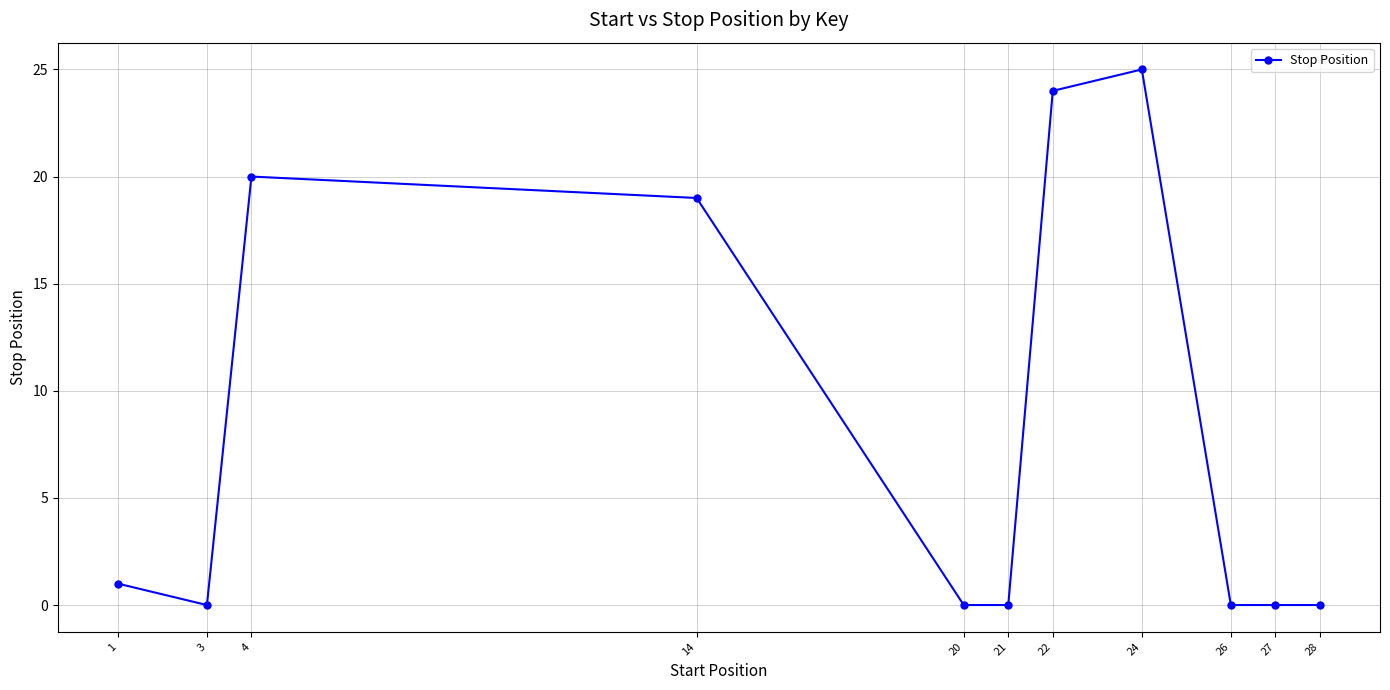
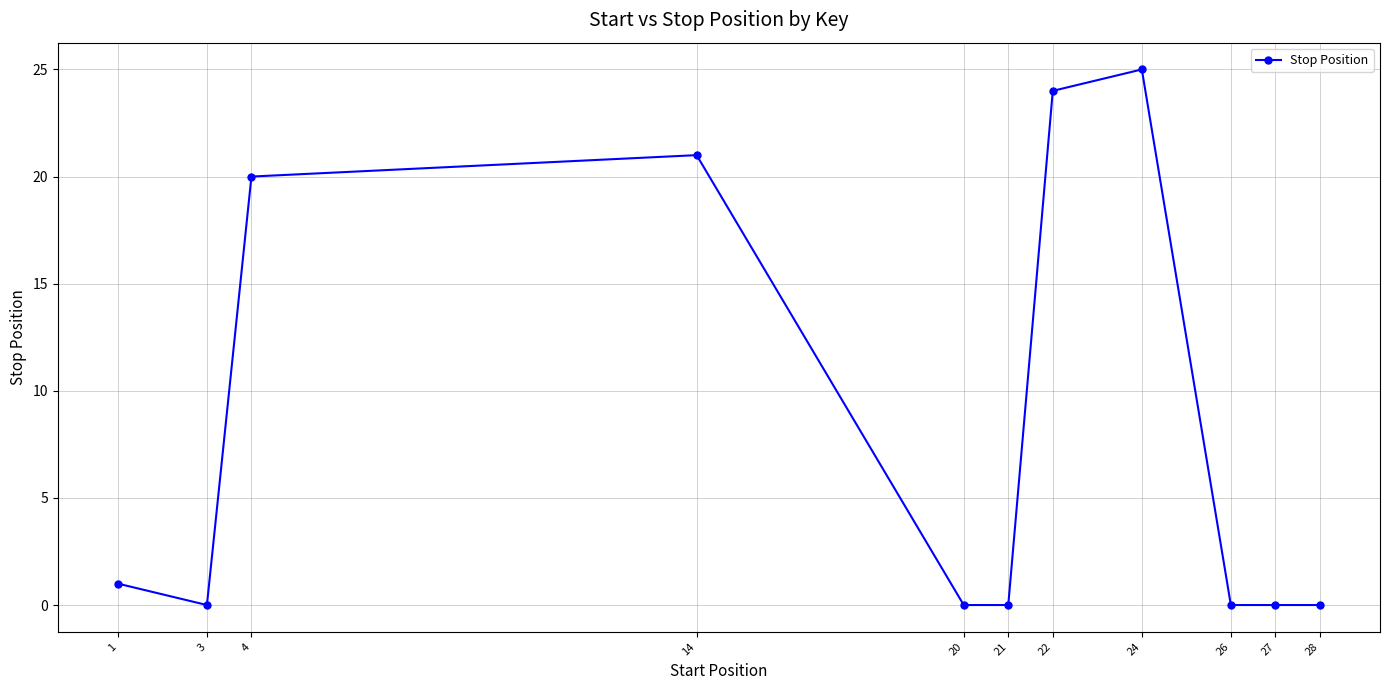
14: 19 -> 21
